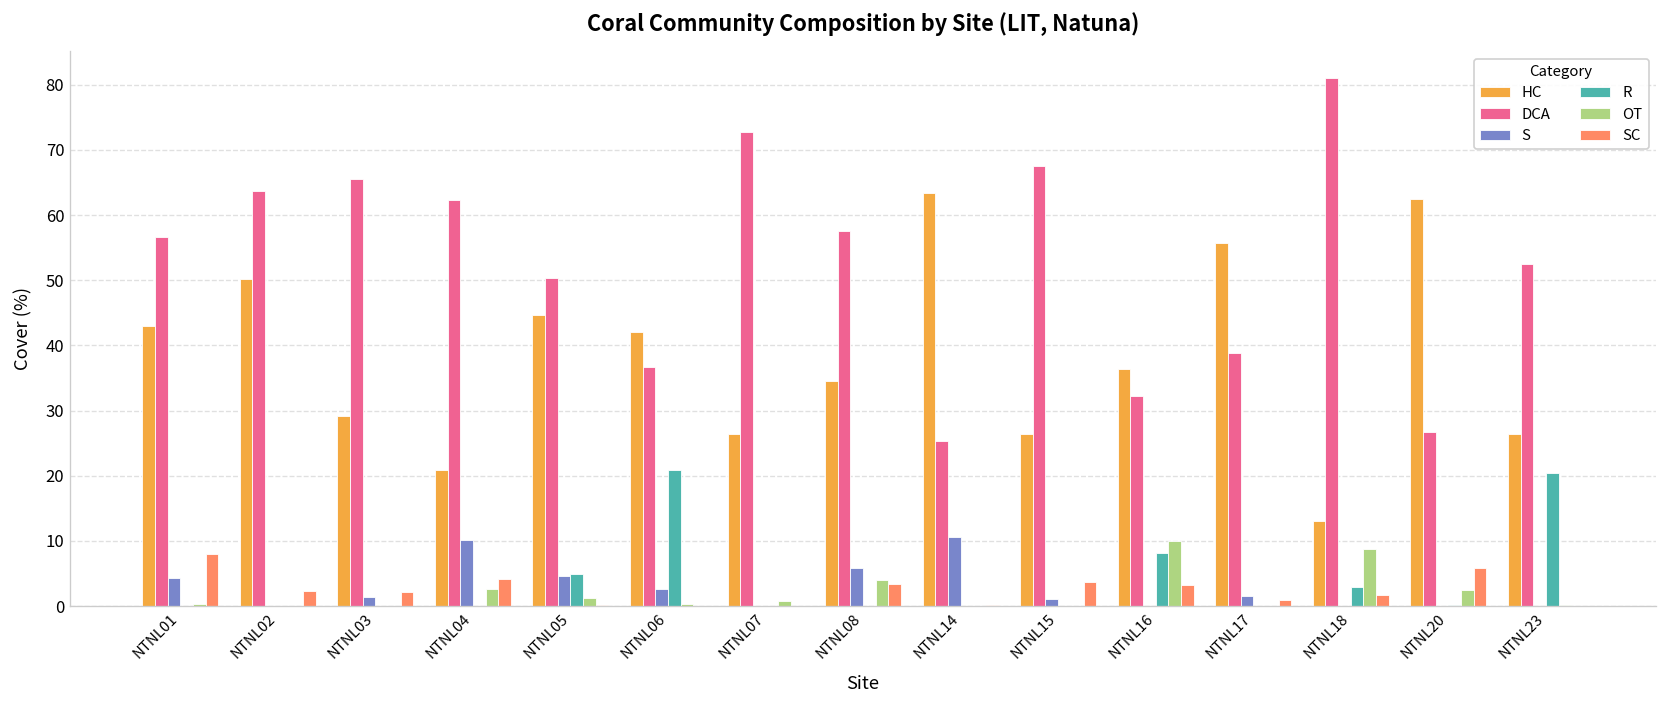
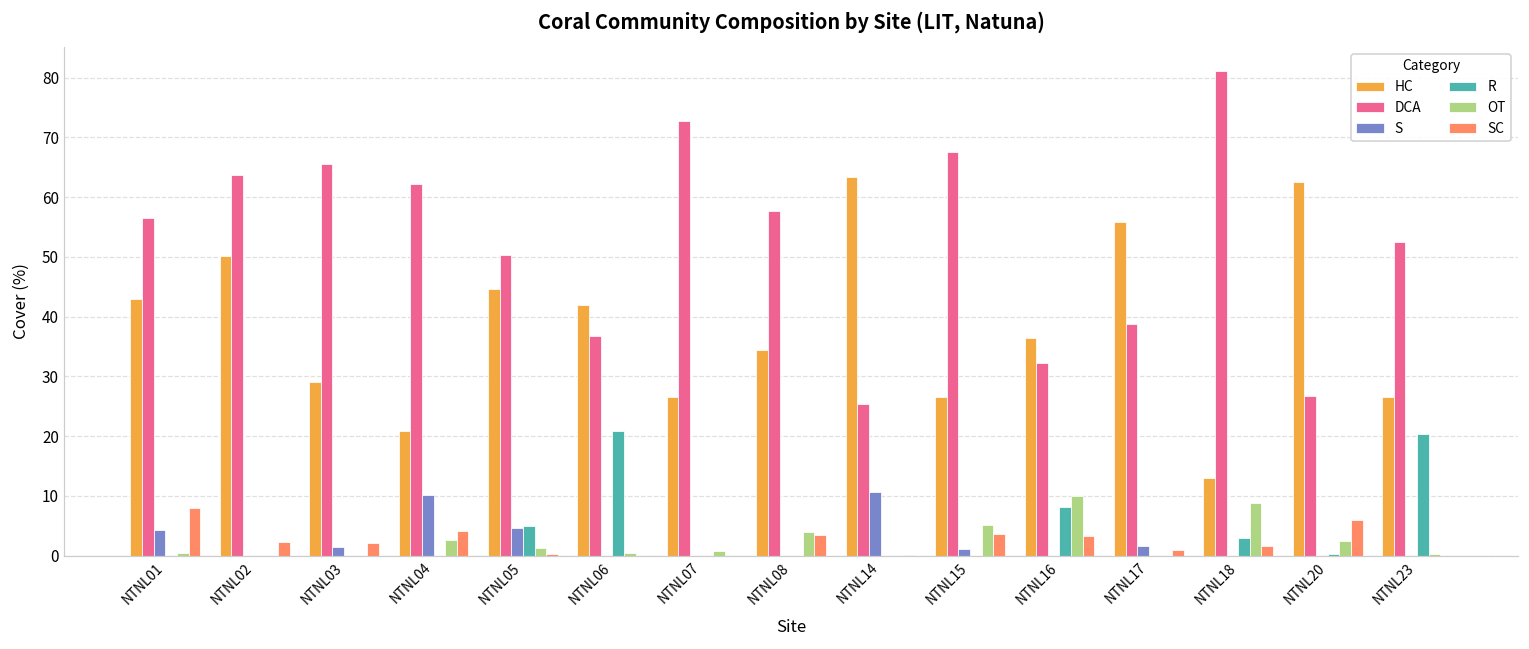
S, NTNL06: 3 -> 0
S, NTNL08: 6 -> 0
OT, NTNL15: 0 -> 5
